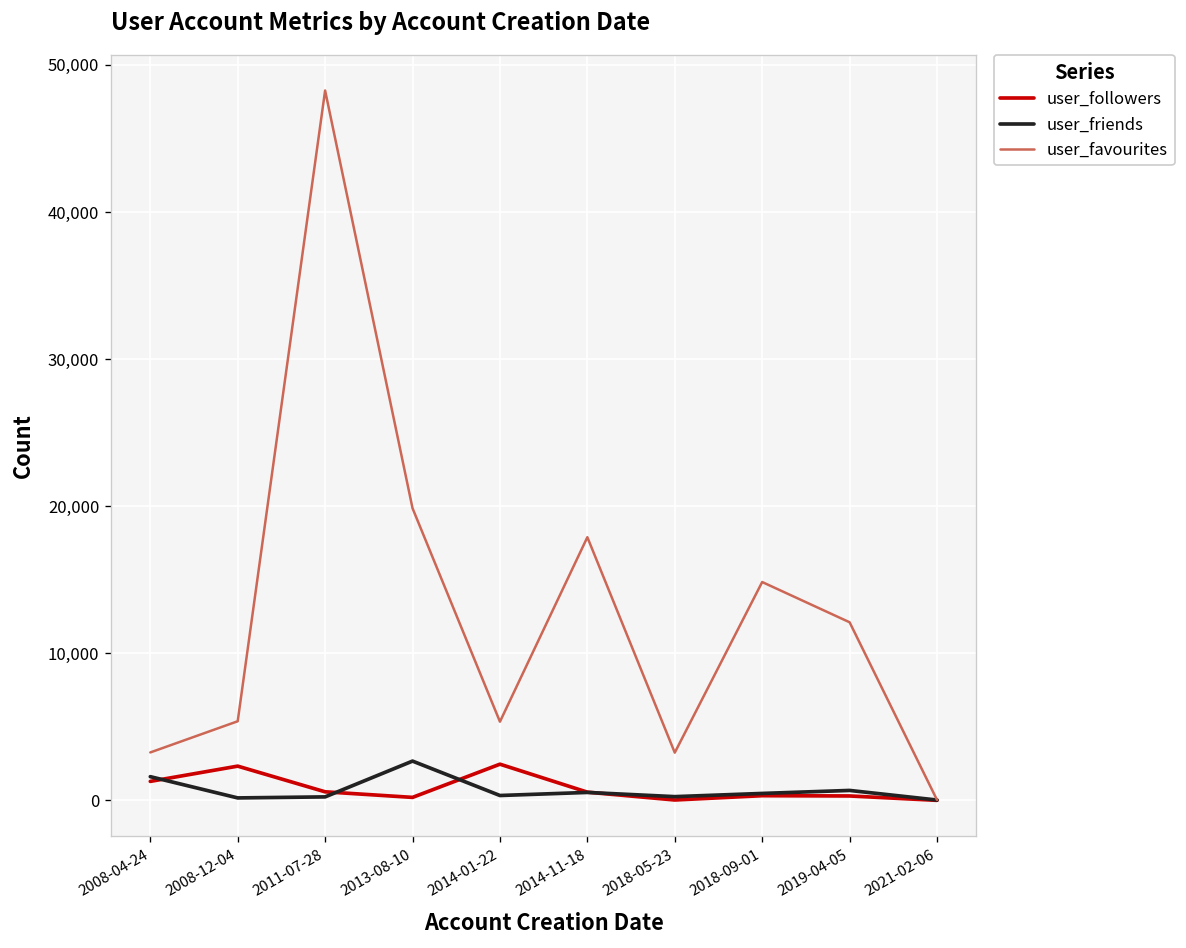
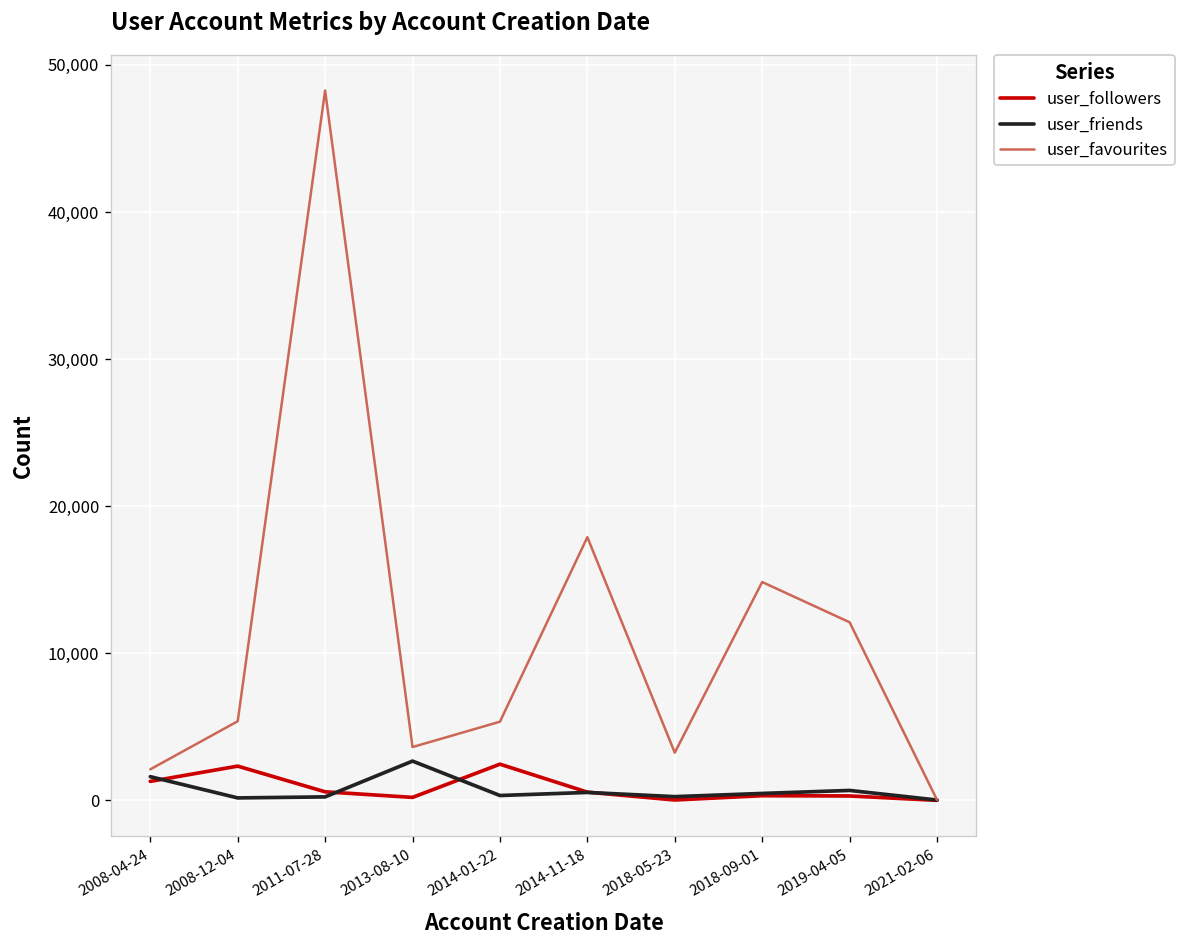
user_favourites, 2008-04-24: 3,300 -> 2,100
user_favourites, 2013-08-10: 19,900 -> 3,600
